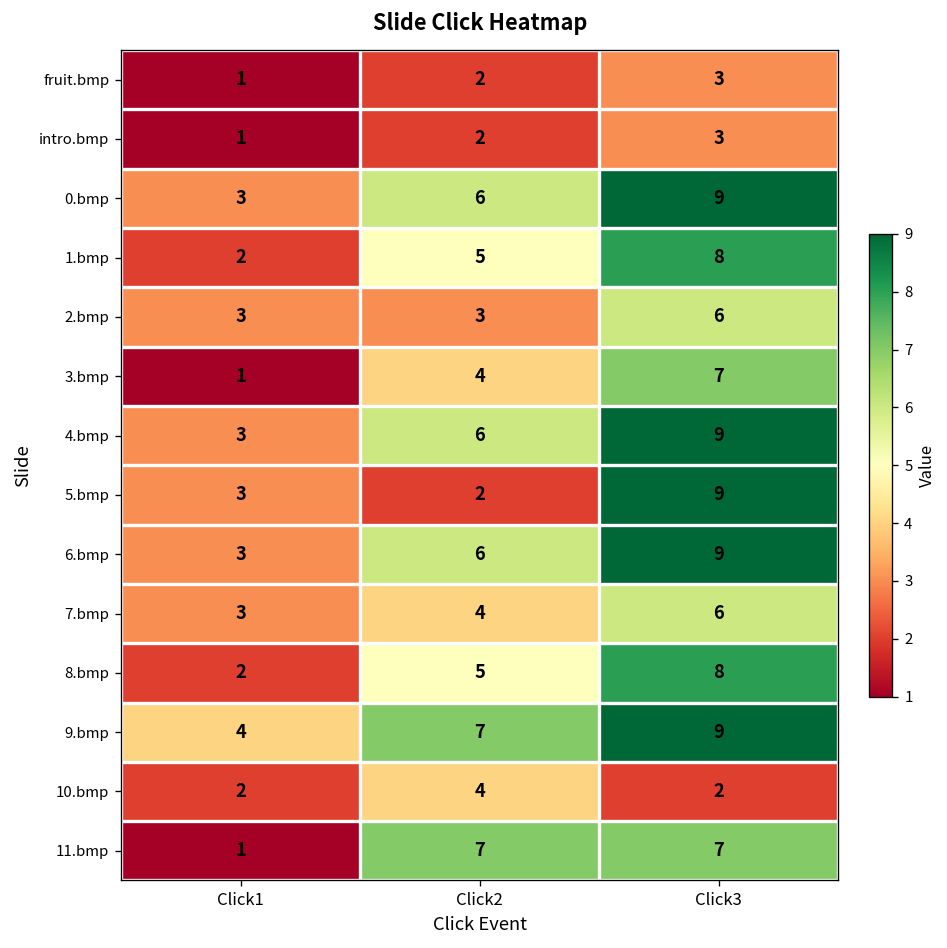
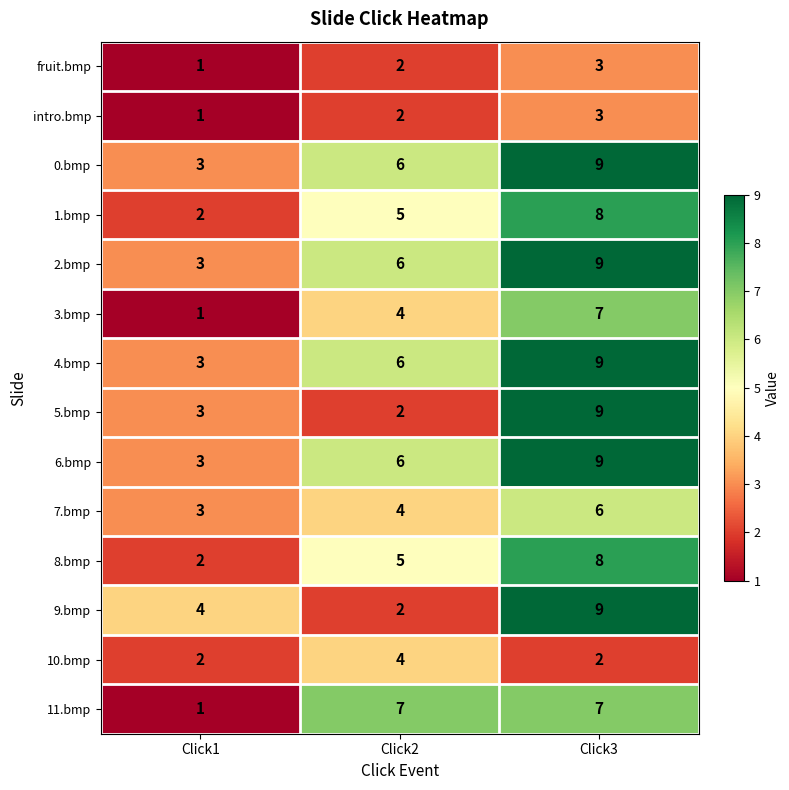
2.bmp, Click2: 3 -> 6
2.bmp, Click3: 6 -> 9
9.bmp, Click2: 7 -> 2
